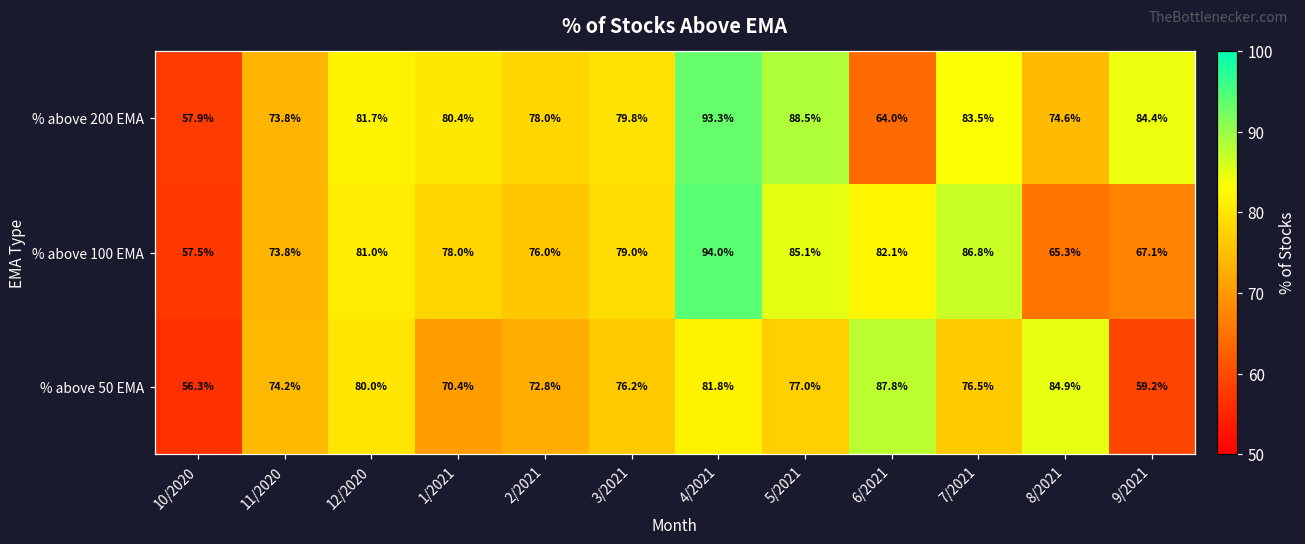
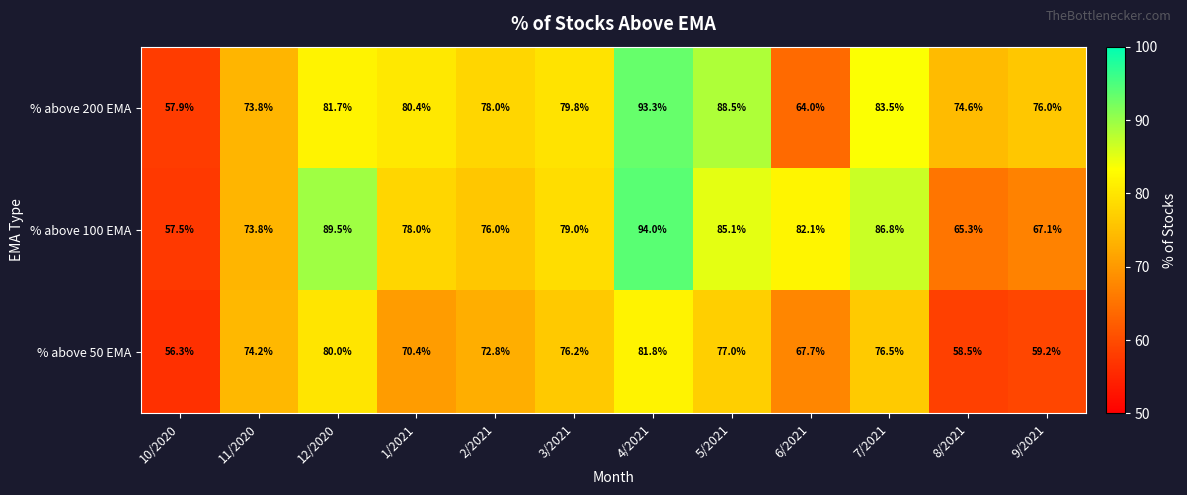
% above 200 EMA, 9/2021: 84.4% -> 76.0%
% above 100 EMA, 12/2020: 81.0% -> 89.5%
% above 50 EMA, 6/2021: 87.8% -> 67.7%
% above 50 EMA, 8/2021: 84.9% -> 58.5%
